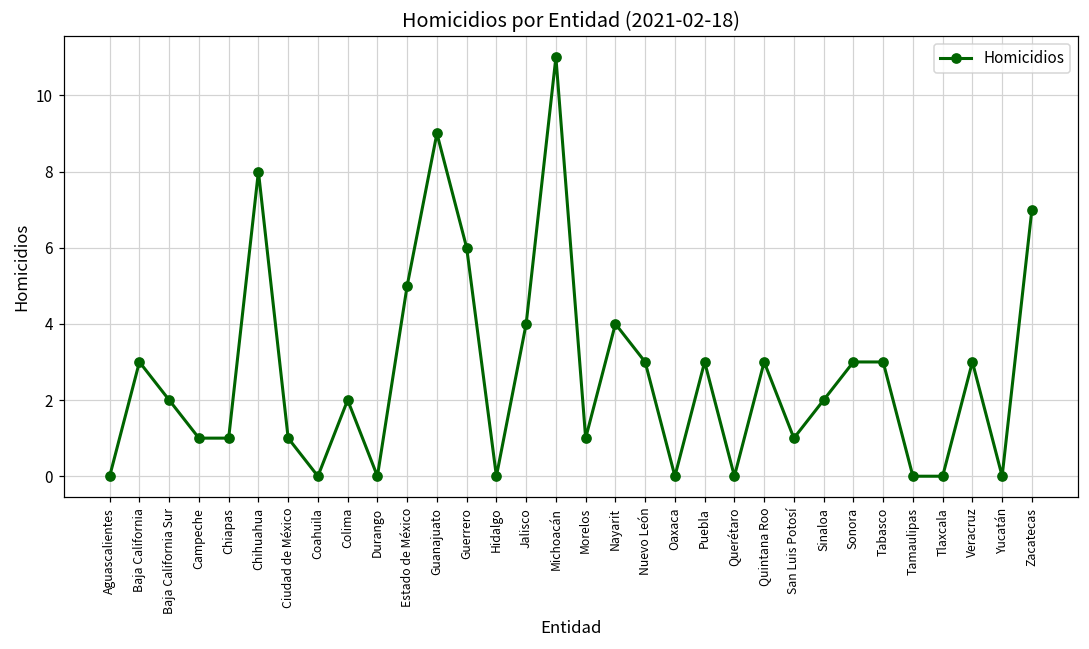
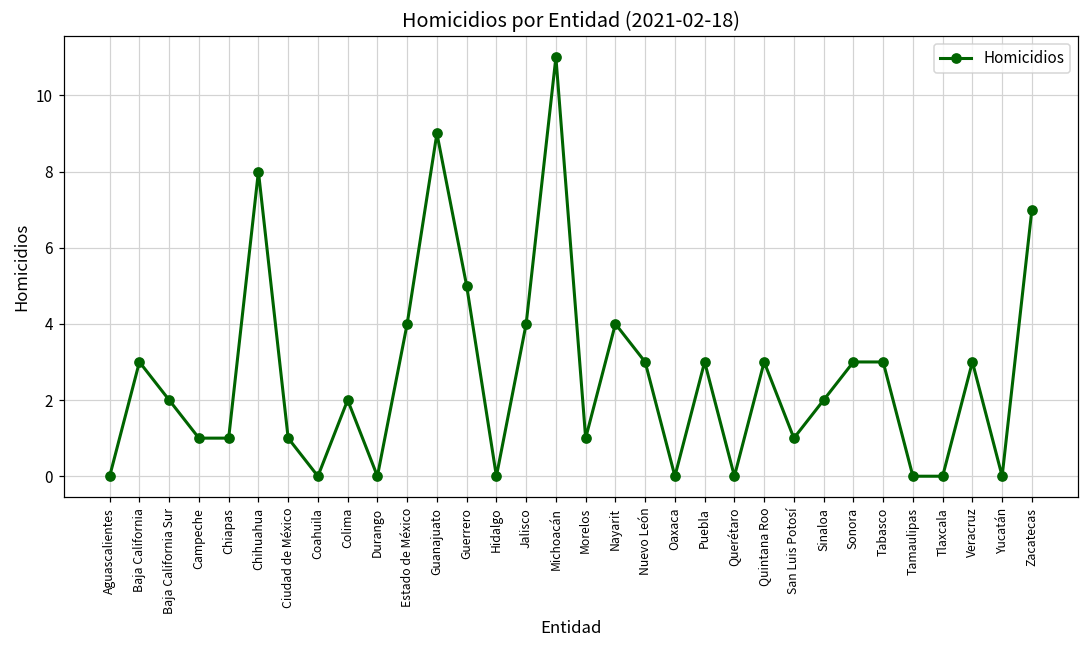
Estado de México: 5 -> 4
Guerrero: 6 -> 5
